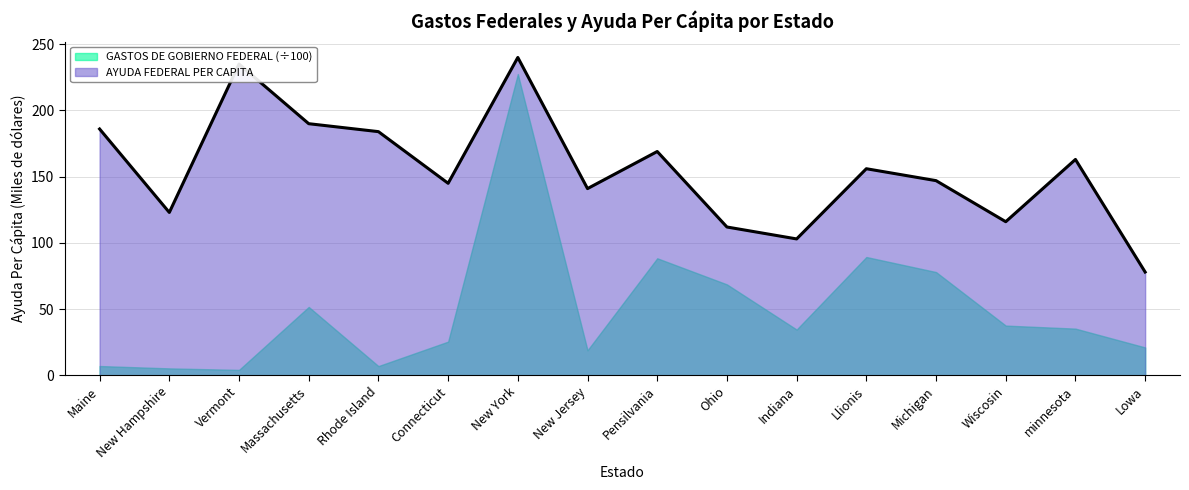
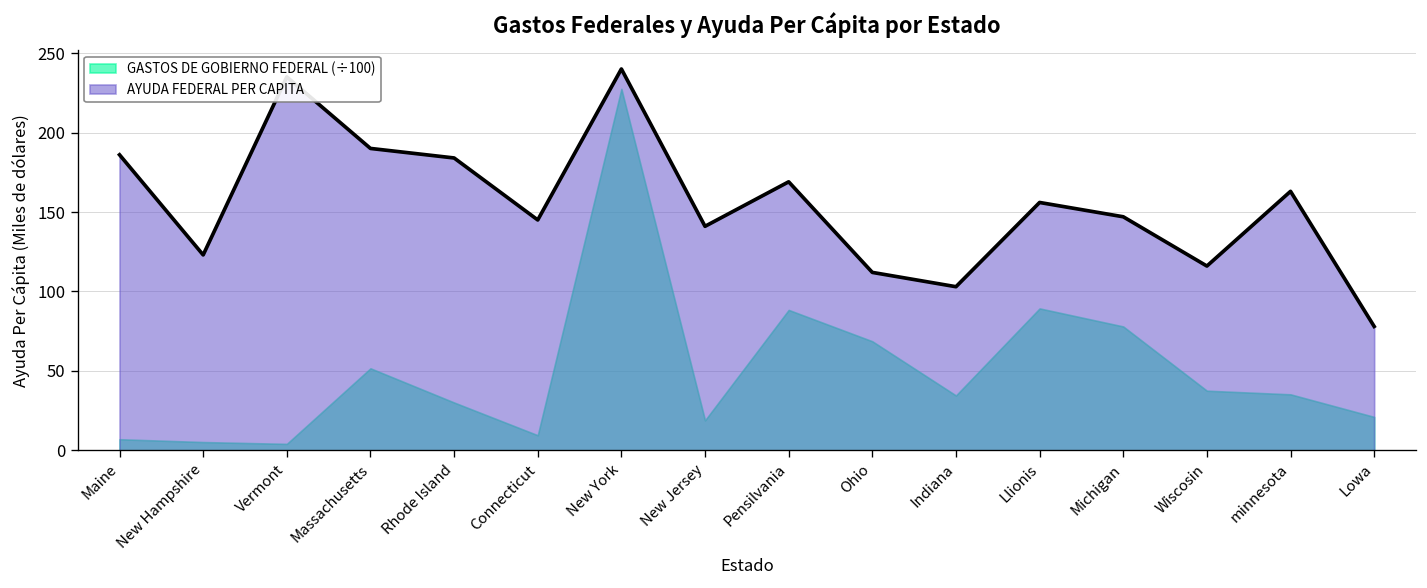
GASTOS DE GOBIERNO FEDERAL (÷100), Rhode Island: 7 -> 30
GASTOS DE GOBIERNO FEDERAL (÷100), Connecticut: 25 -> 10
